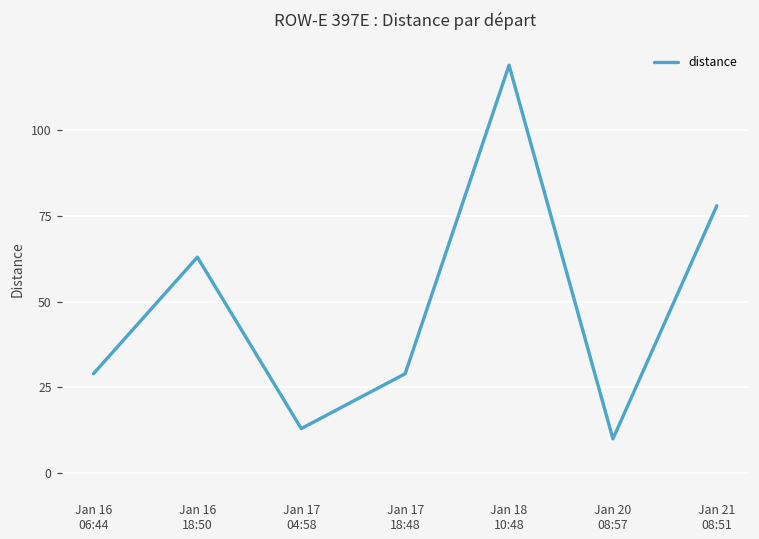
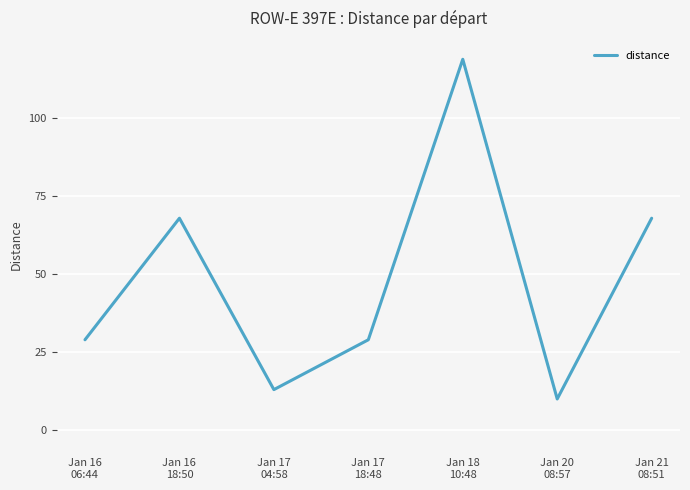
Jan 16 18:50: 63 -> 68
Jan 21 08:51: 78 -> 68
